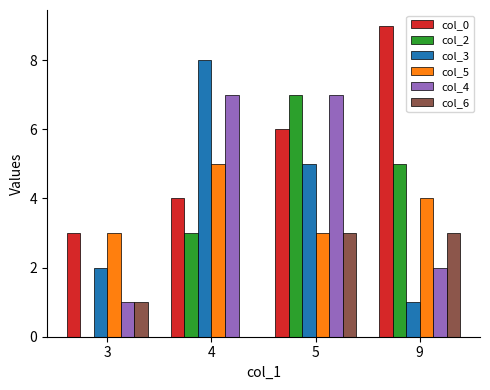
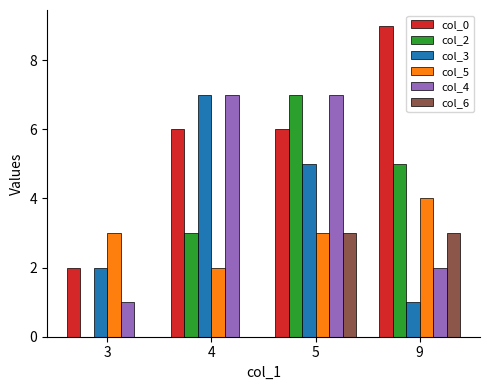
col_0, 3: 3 -> 2
col_6, 3: 1 -> 0
col_0, 4: 4 -> 6
col_3, 4: 8 -> 7
col_5, 4: 5 -> 2
